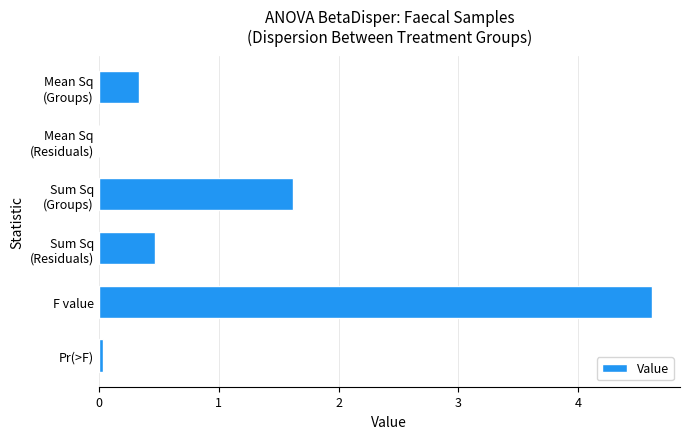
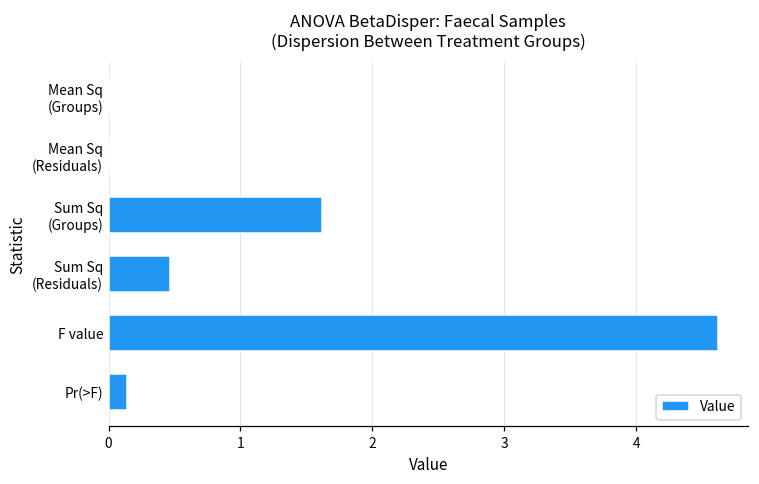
Mean Sq (Groups): 0.34 -> 0.01
Pr(>F): 0.03 -> 0.14
